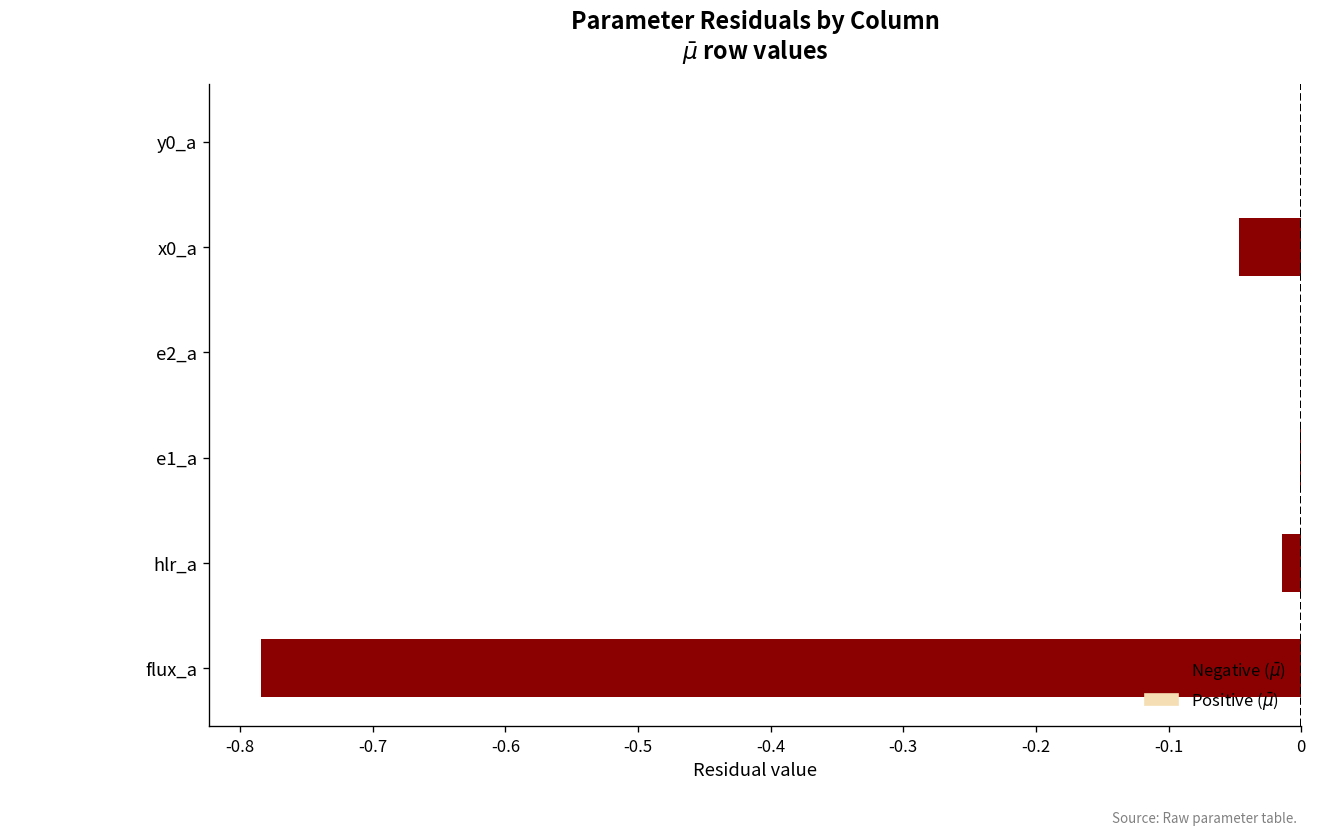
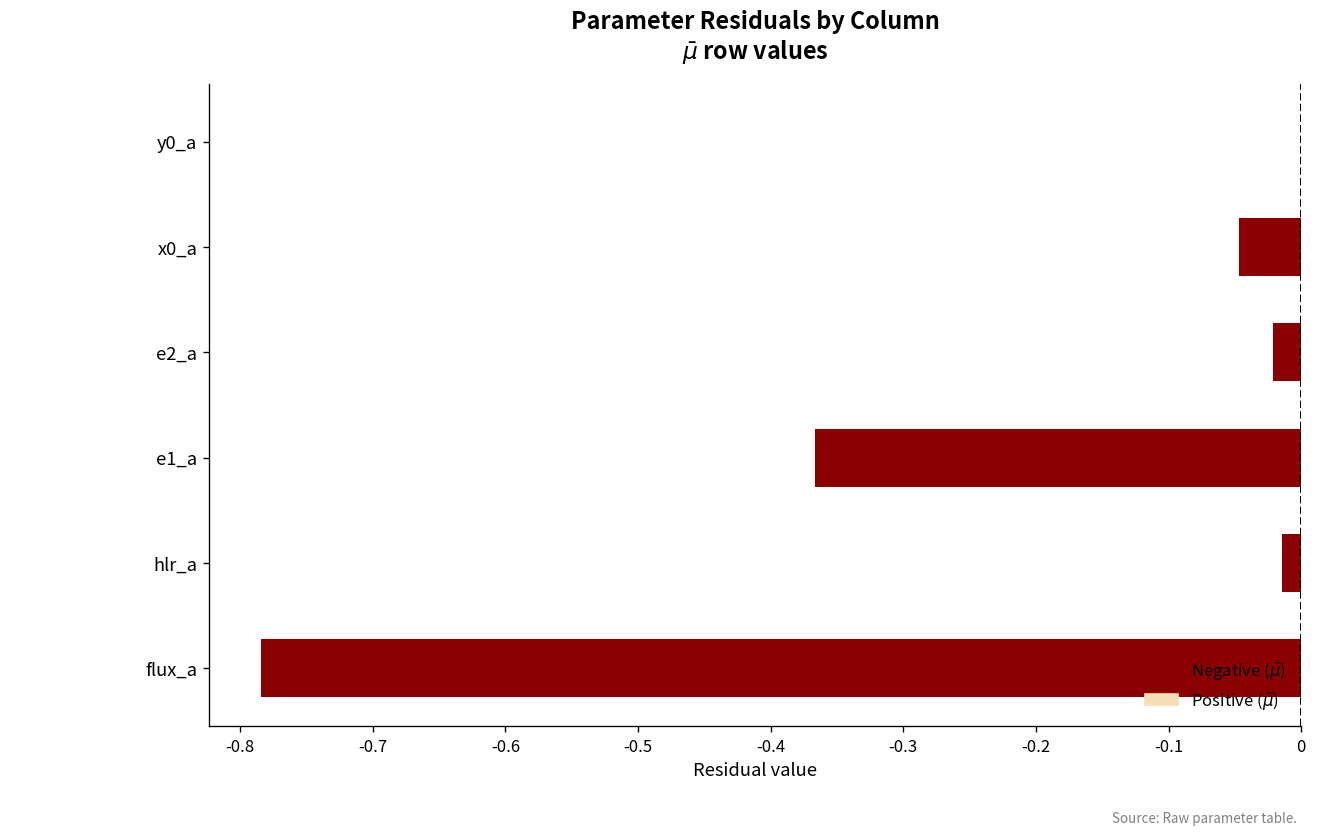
e2_a: 0.000 -> -0.021
e1_a: -0.001 -> -0.366
